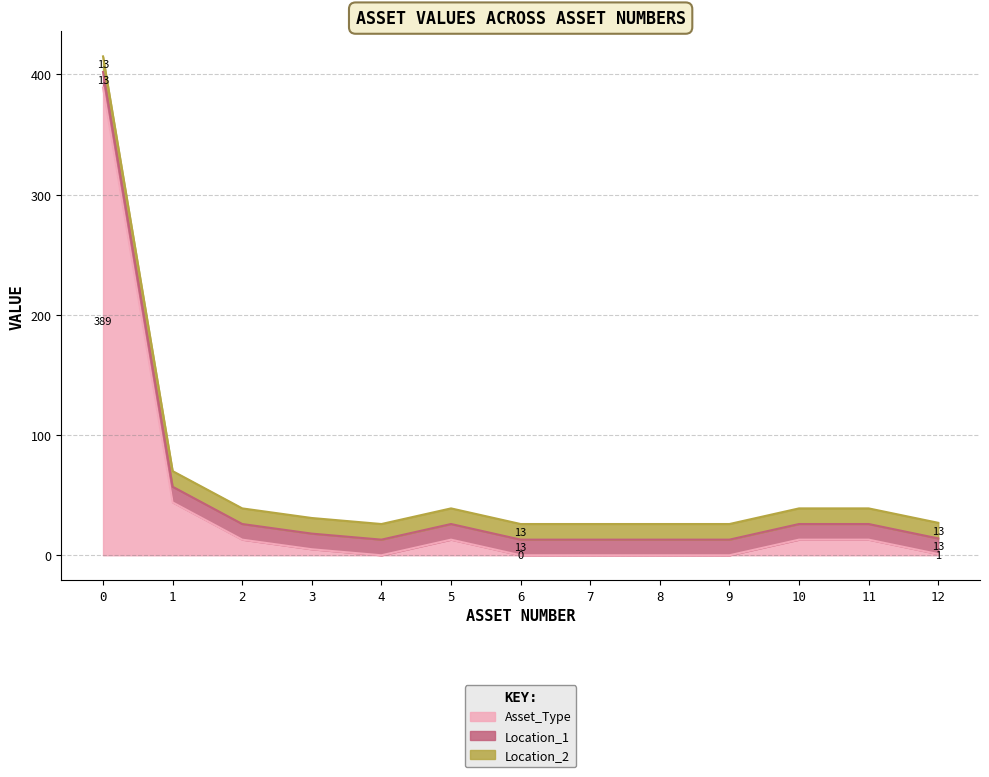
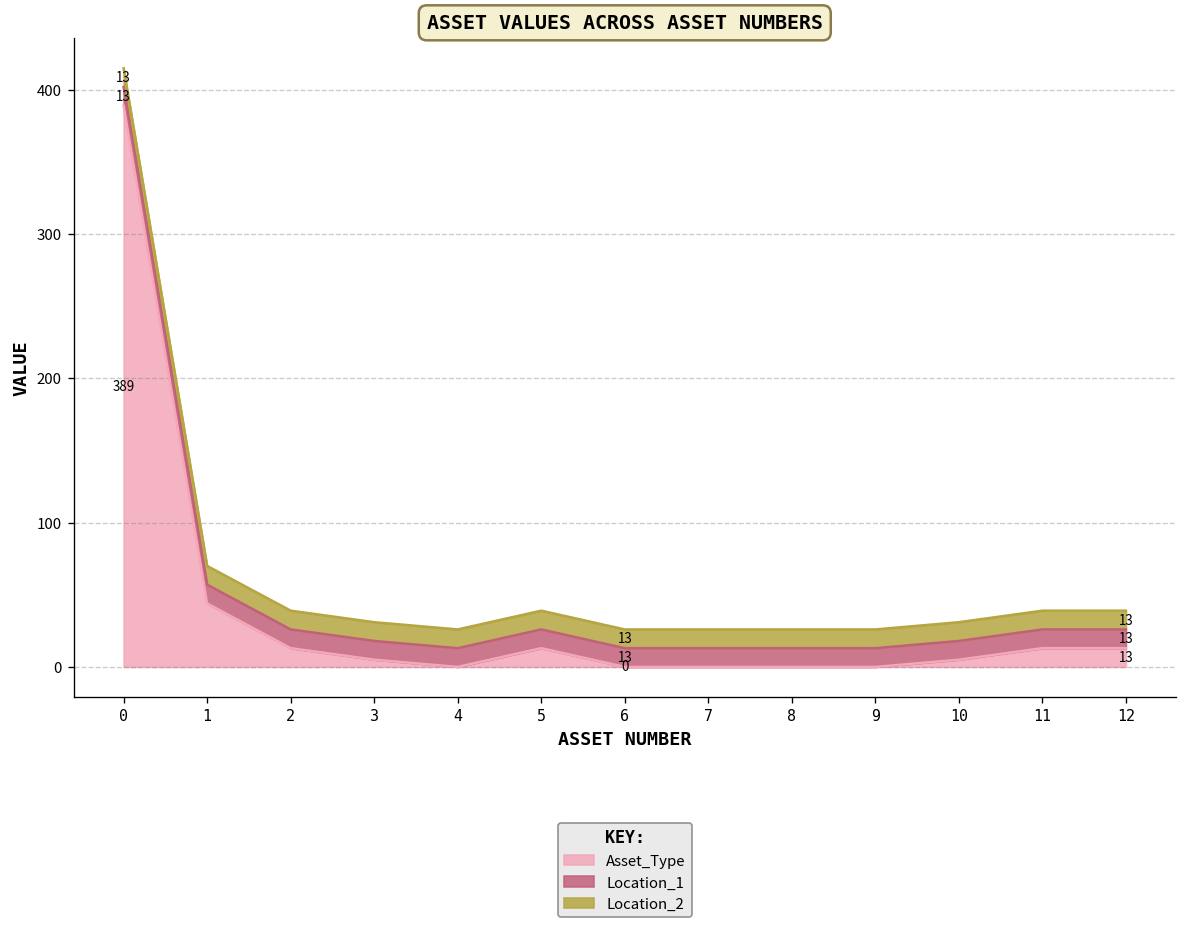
Asset_Type, 10: 13 -> 5
Asset_Type, 12: 1 -> 13
